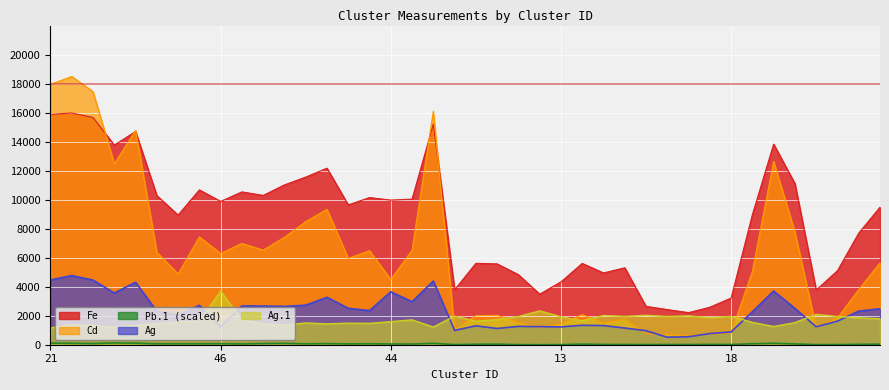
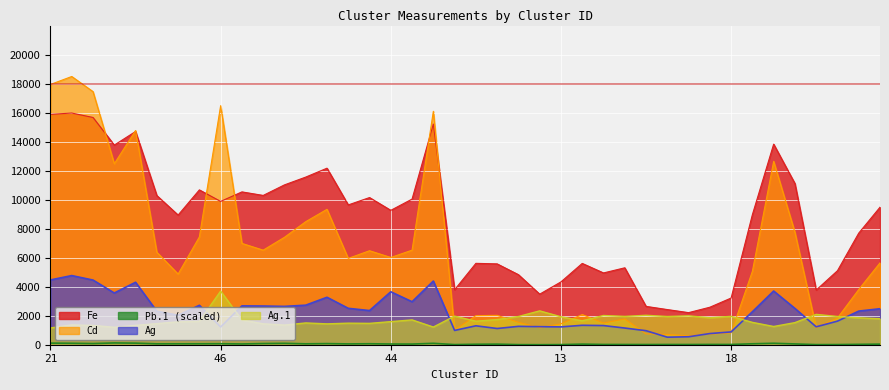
Cd, 46: 6300 -> 16500
Fe, 44: 10000 -> 9300
Cd, 44: 4500 -> 6000
